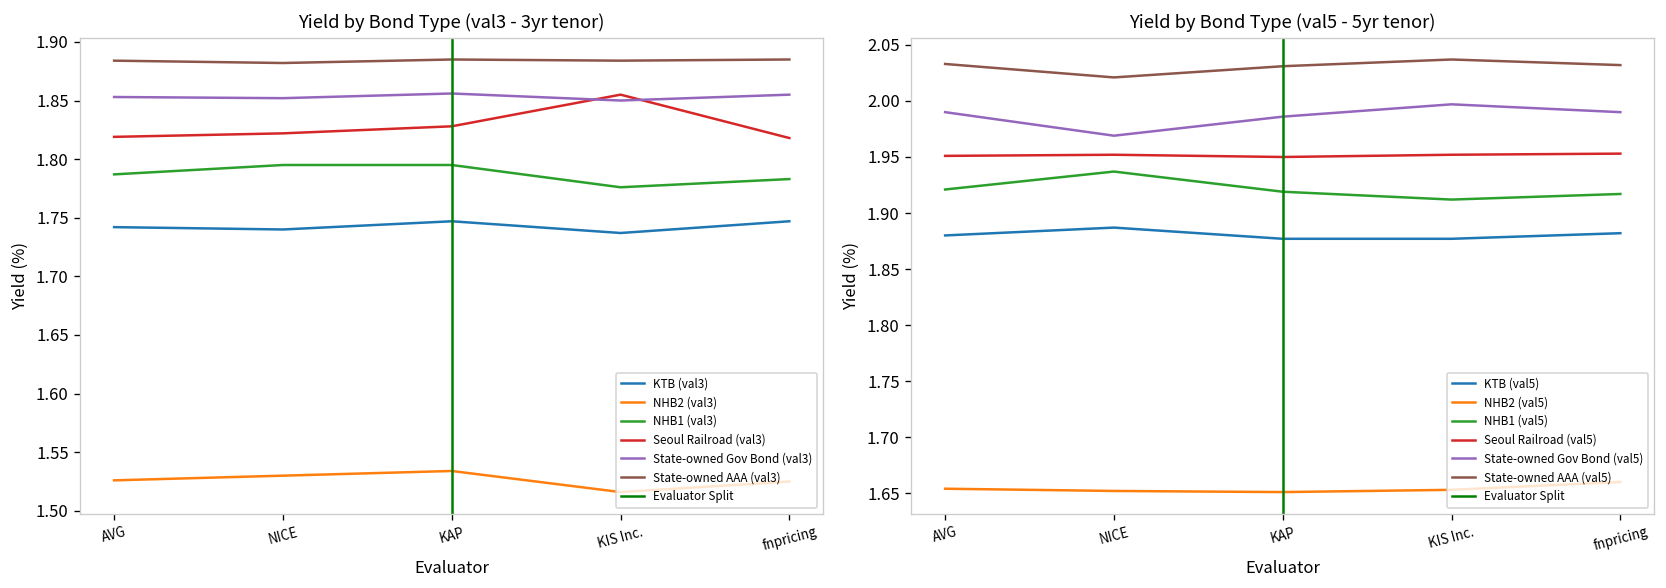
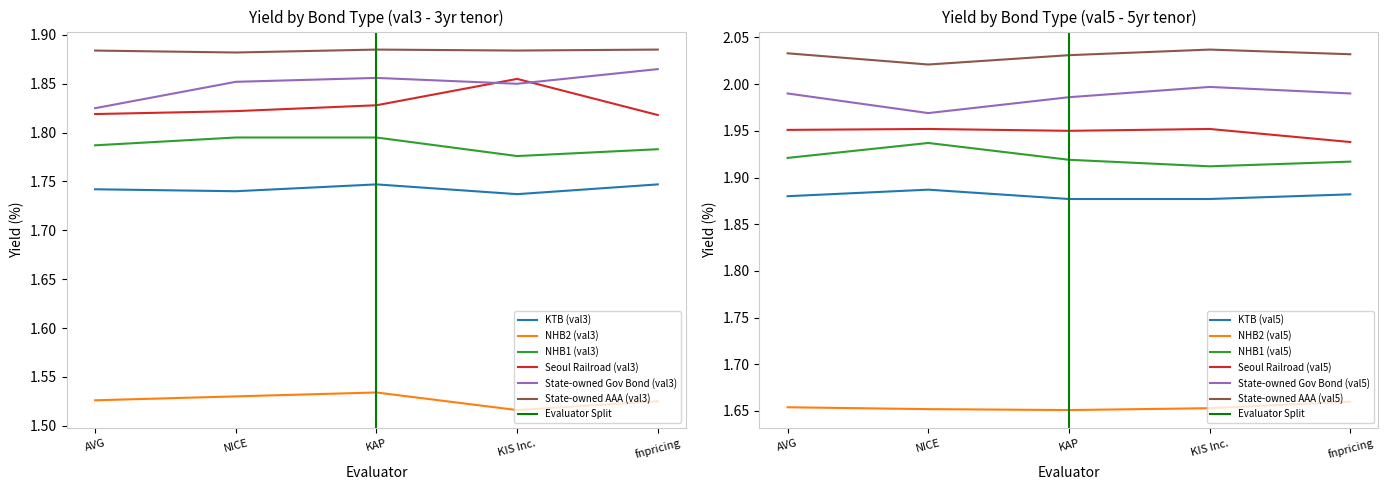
Yield by Bond Type (val3 - 3yr tenor), State-owned Gov Bond (val3), AVG: 1.85 -> 1.83
Yield by Bond Type (val3 - 3yr tenor), State-owned Gov Bond (val3), fnpricing: 1.86 -> 1.87
Yield by Bond Type (val5 - 5yr tenor), Seoul Railroad (val5), fnpricing: 1.95 -> 1.94
